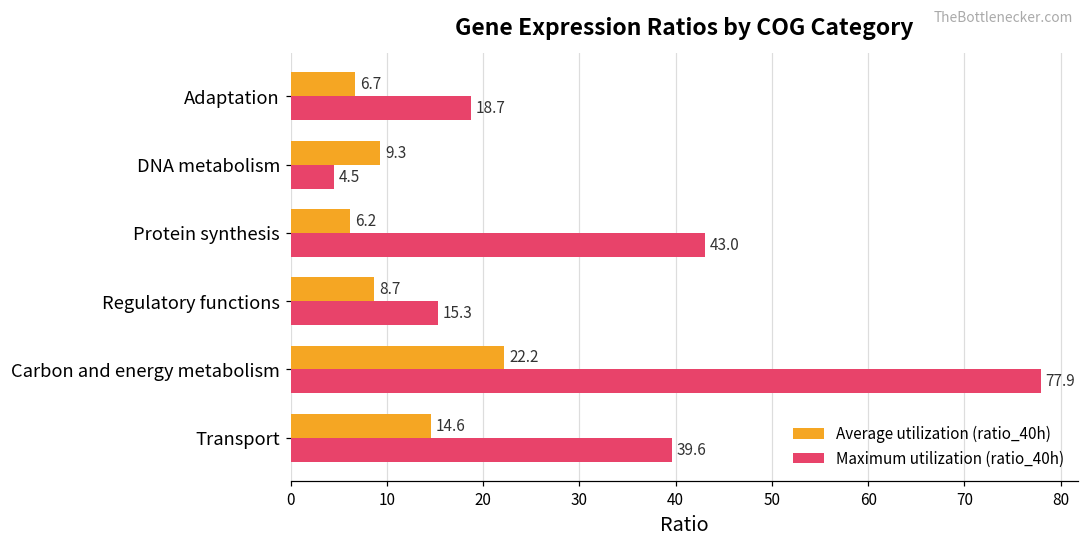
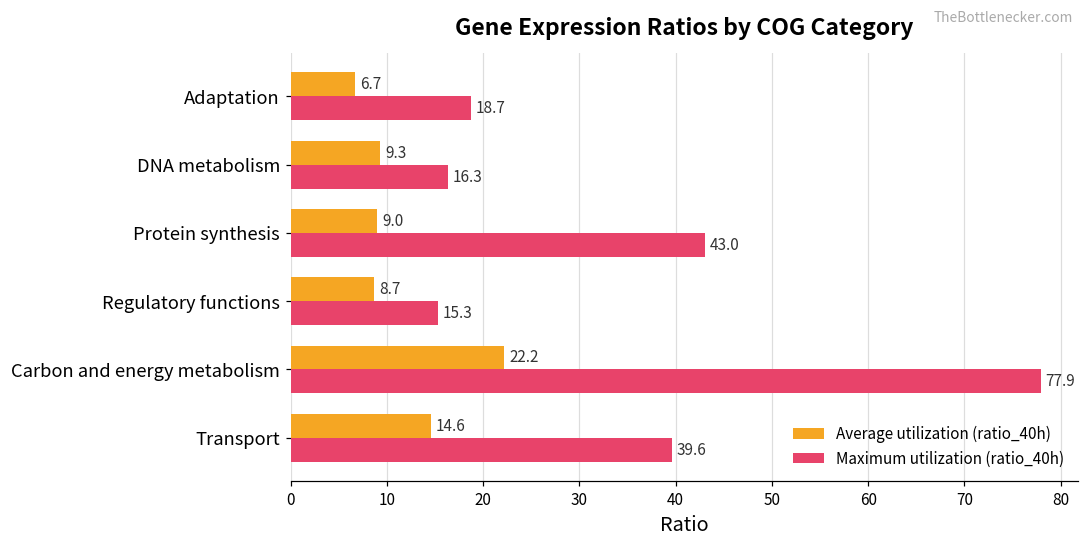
Maximum utilization (ratio_40h), DNA metabolism: 4.5 -> 16.3
Average utilization (ratio_40h), Protein synthesis: 6.2 -> 9.0
